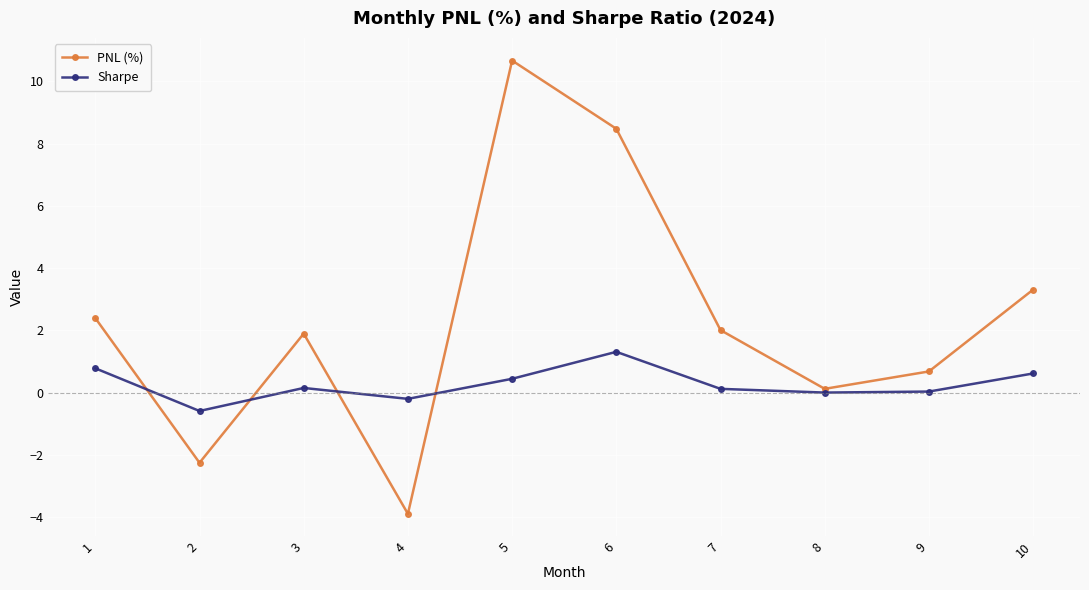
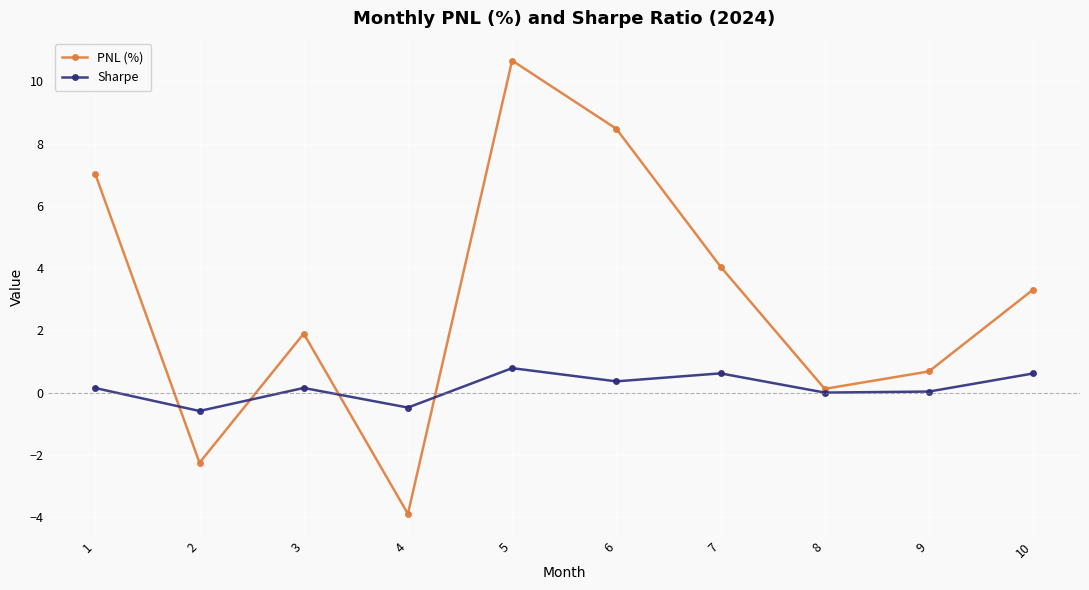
PNL (%), 1: 2.4 -> 7.0
Sharpe, 1: 0.8 -> 0.1
Sharpe, 4: -0.2 -> -0.5
Sharpe, 5: 0.4 -> 0.8
Sharpe, 6: 1.3 -> 0.4
PNL (%), 7: 2.0 -> 4.1
Sharpe, 7: 0.1 -> 0.6
